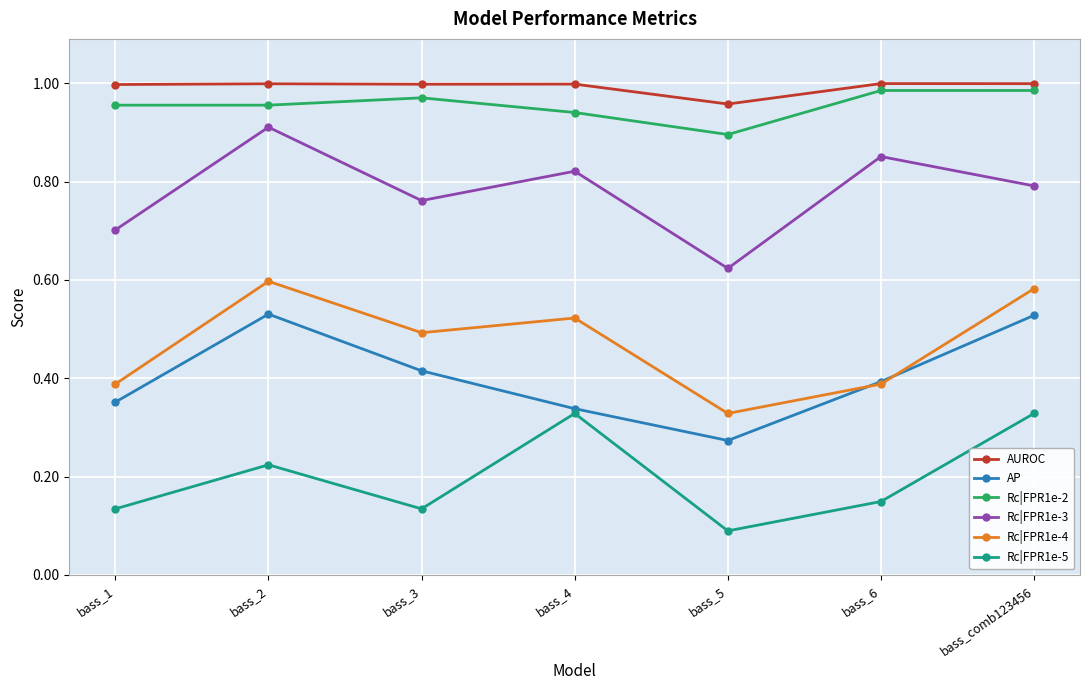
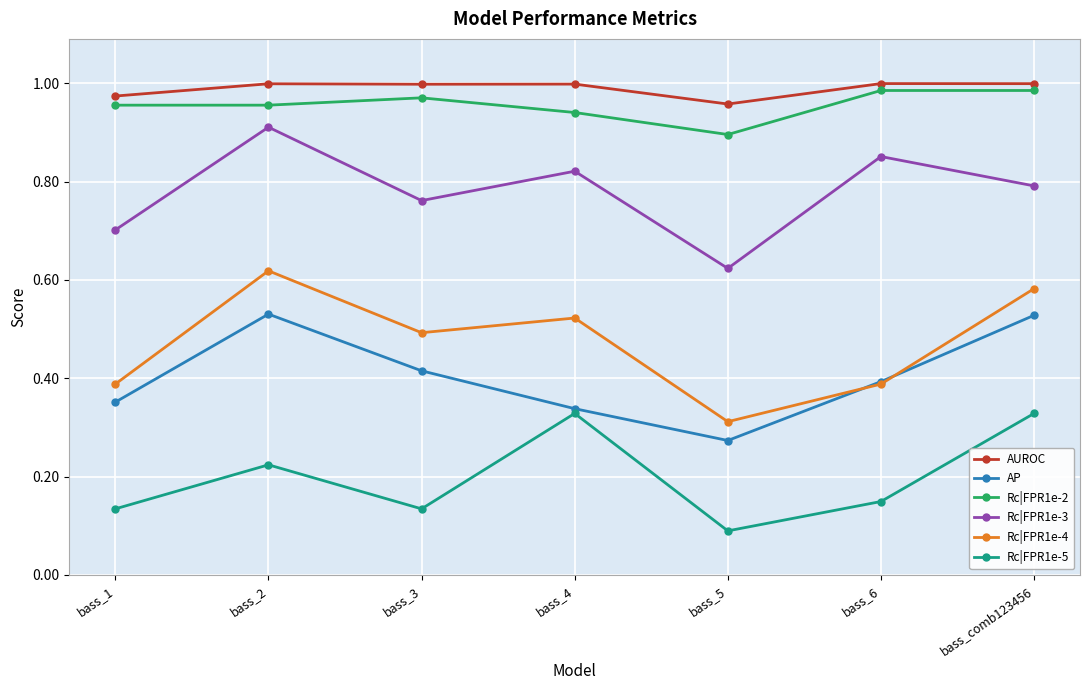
AUROC, bass_1: 1.00 -> 0.97
Rc|FPR1e-4, bass_2: 0.60 -> 0.62
Rc|FPR1e-4, bass_5: 0.33 -> 0.31
